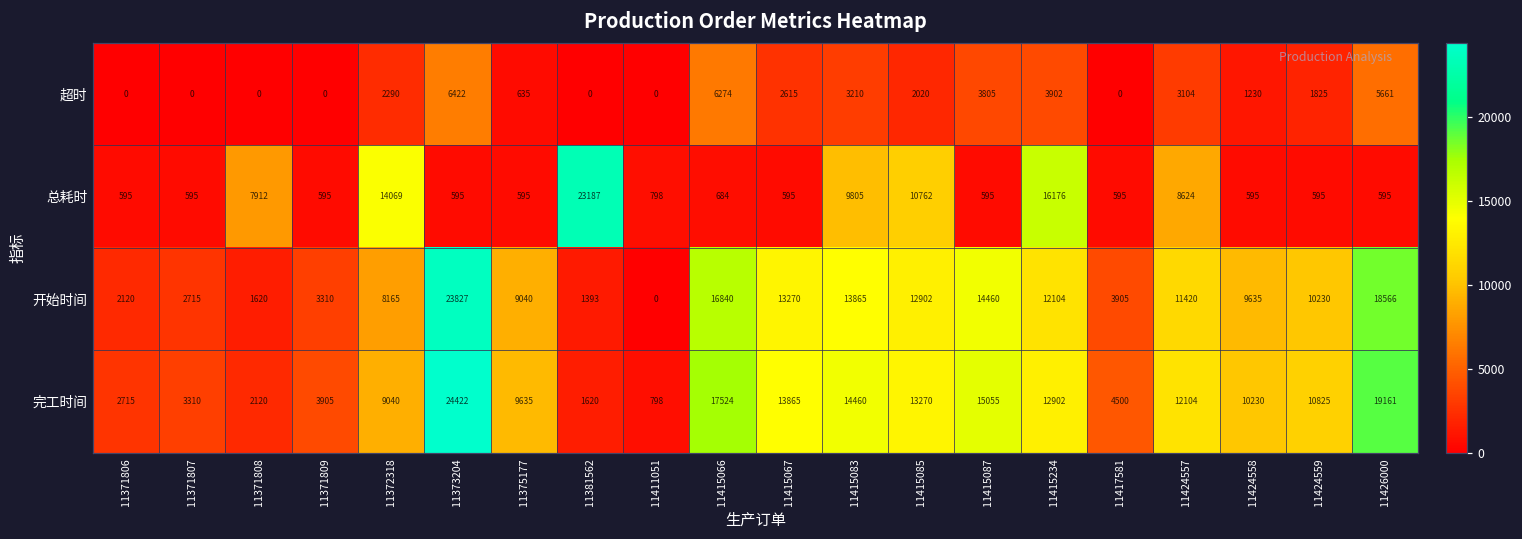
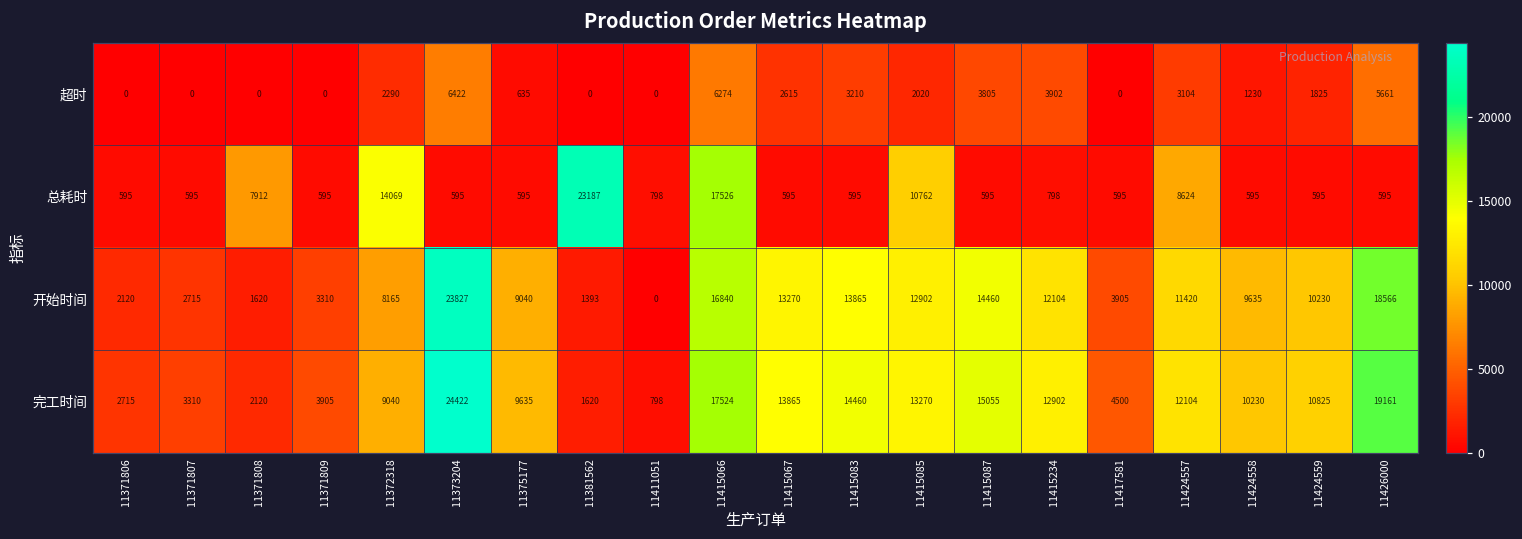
总耗时, 11415066: 684 -> 17526
总耗时, 11415083: 9805 -> 595
总耗时, 11415234: 16176 -> 798
